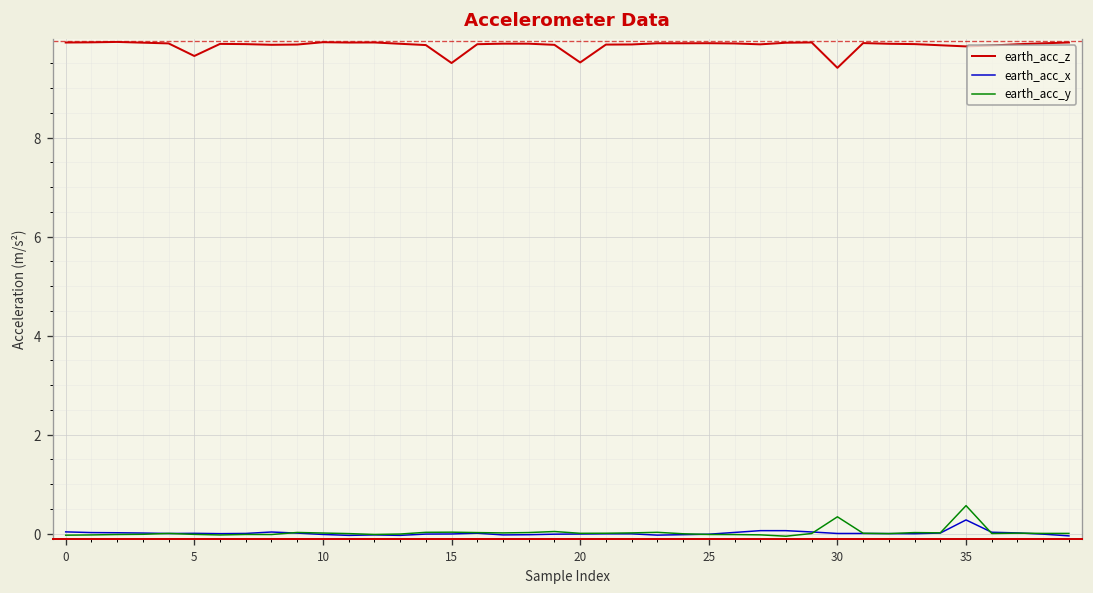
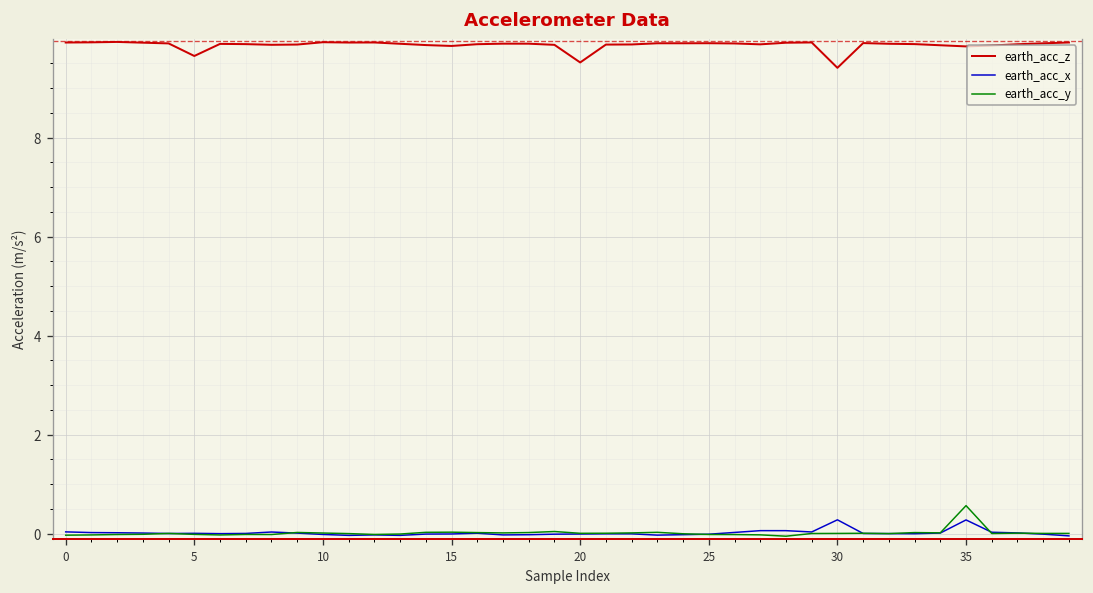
earth_acc_z, 15: 9.5 -> 9.9
earth_acc_x, 30: 0.0 -> 0.3
earth_acc_y, 30: 0.3 -> 0.0
